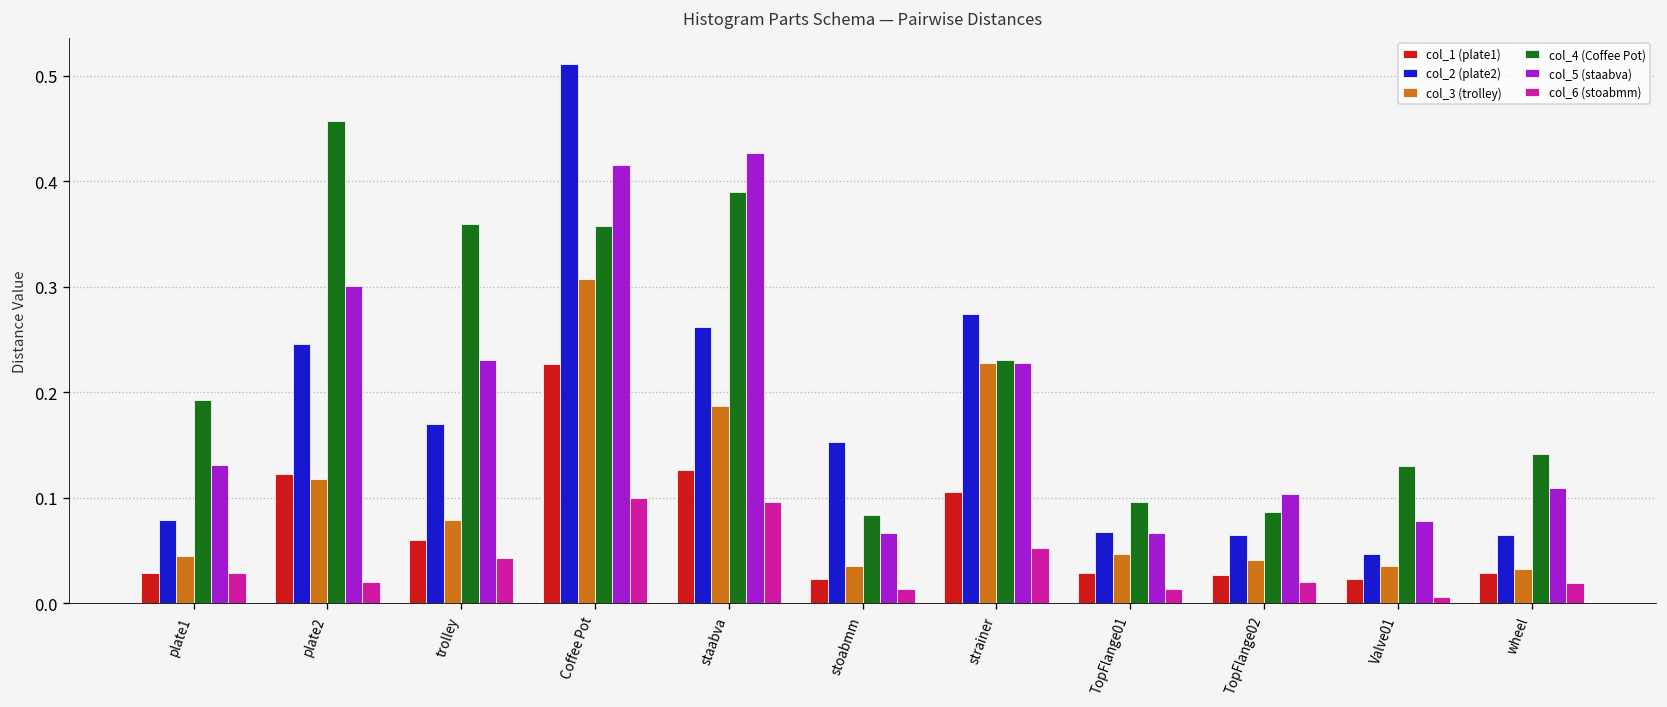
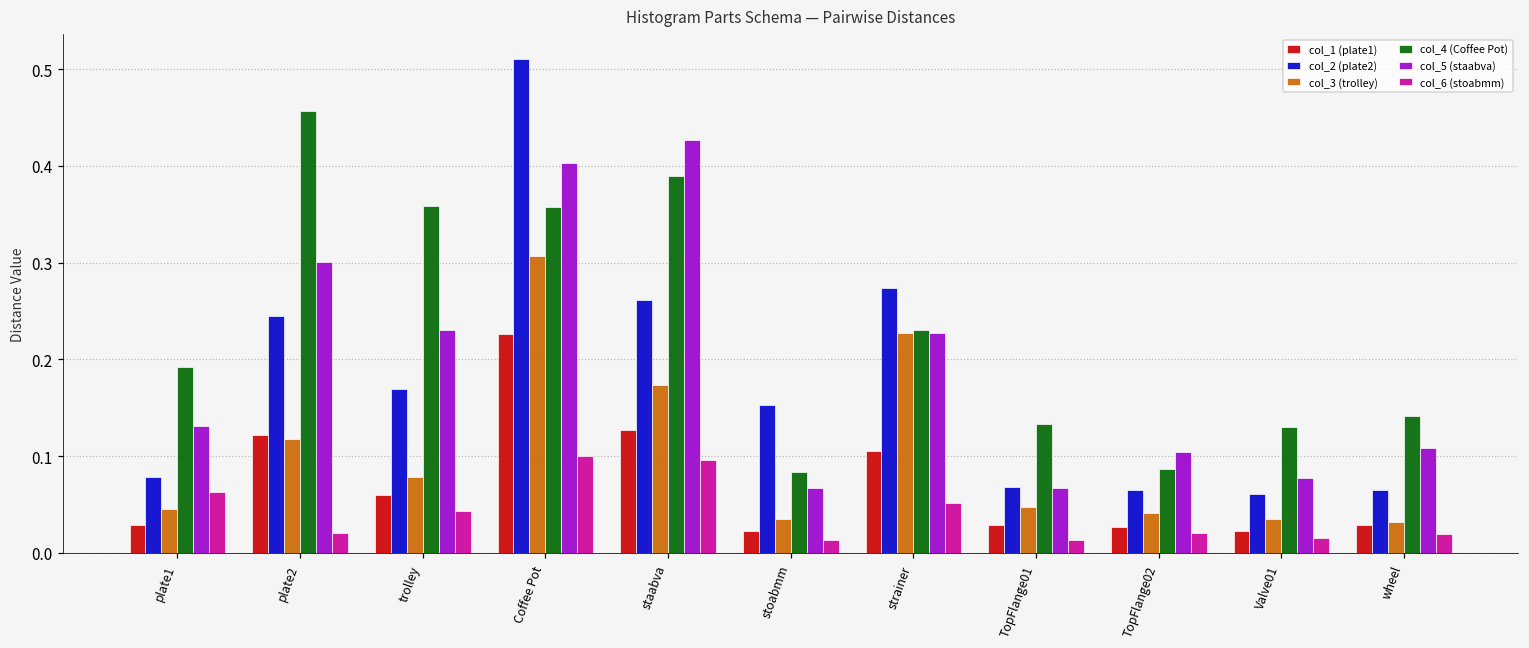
col_6 (stoabmm), plate1: 0.03 -> 0.06
col_5 (staabva), Coffee Pot: 0.42 -> 0.40
col_3 (trolley), staabva: 0.19 -> 0.17
col_4 (Coffee Pot), TopFlange01: 0.10 -> 0.13
col_2 (plate2), Valve01: 0.05 -> 0.06
col_6 (stoabmm), Valve01: 0.006 -> 0.015
